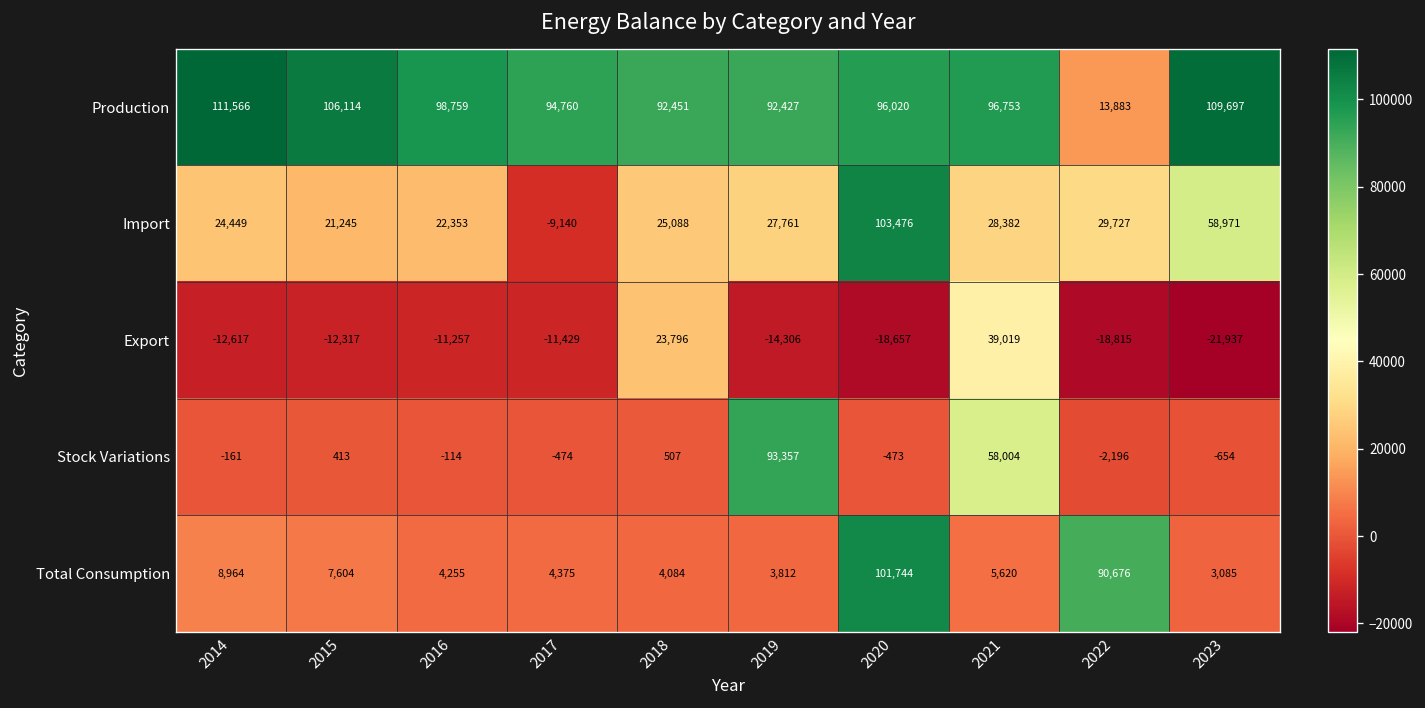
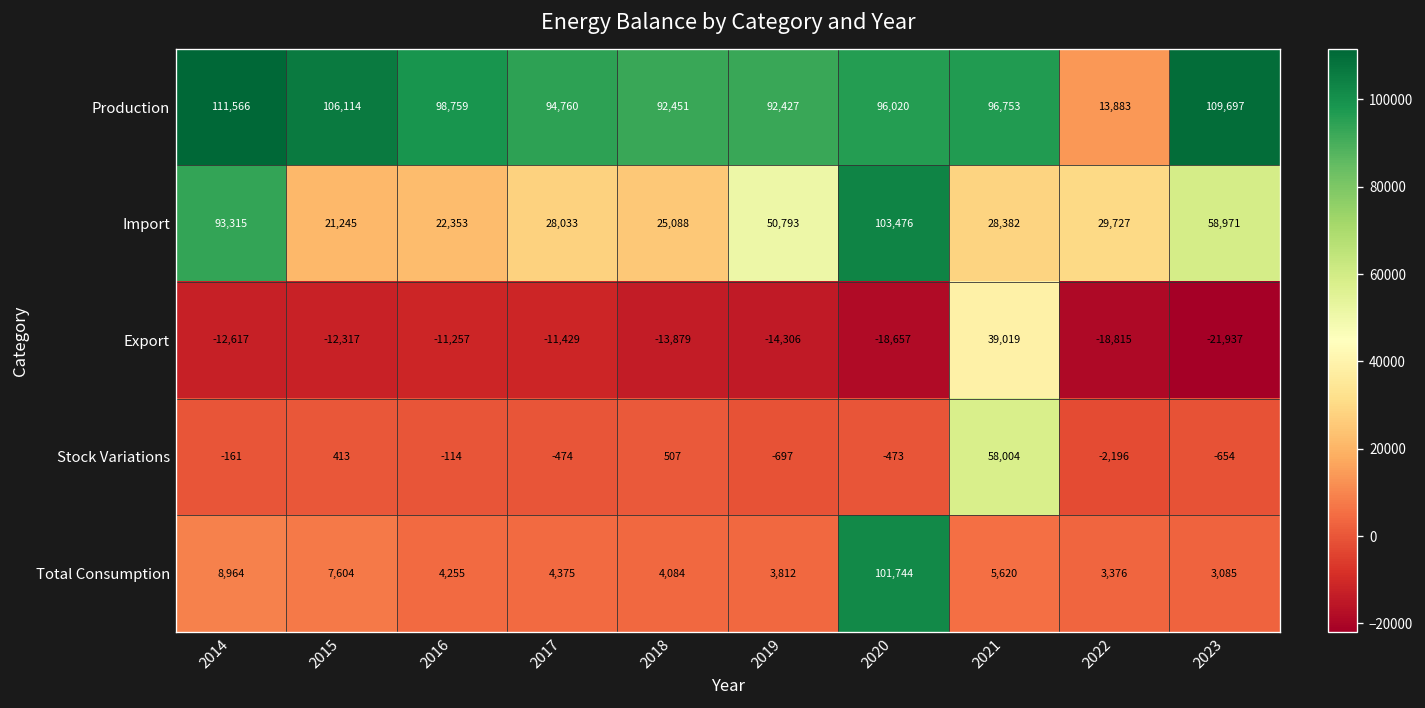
Import, 2014: 24,449 -> 93,315
Import, 2017: -9,140 -> 28,033
Import, 2019: 27,761 -> 50,793
Export, 2018: 23,796 -> -13,879
Stock Variations, 2019: 93,357 -> -697
Total Consumption, 2022: 90,676 -> 3,376
